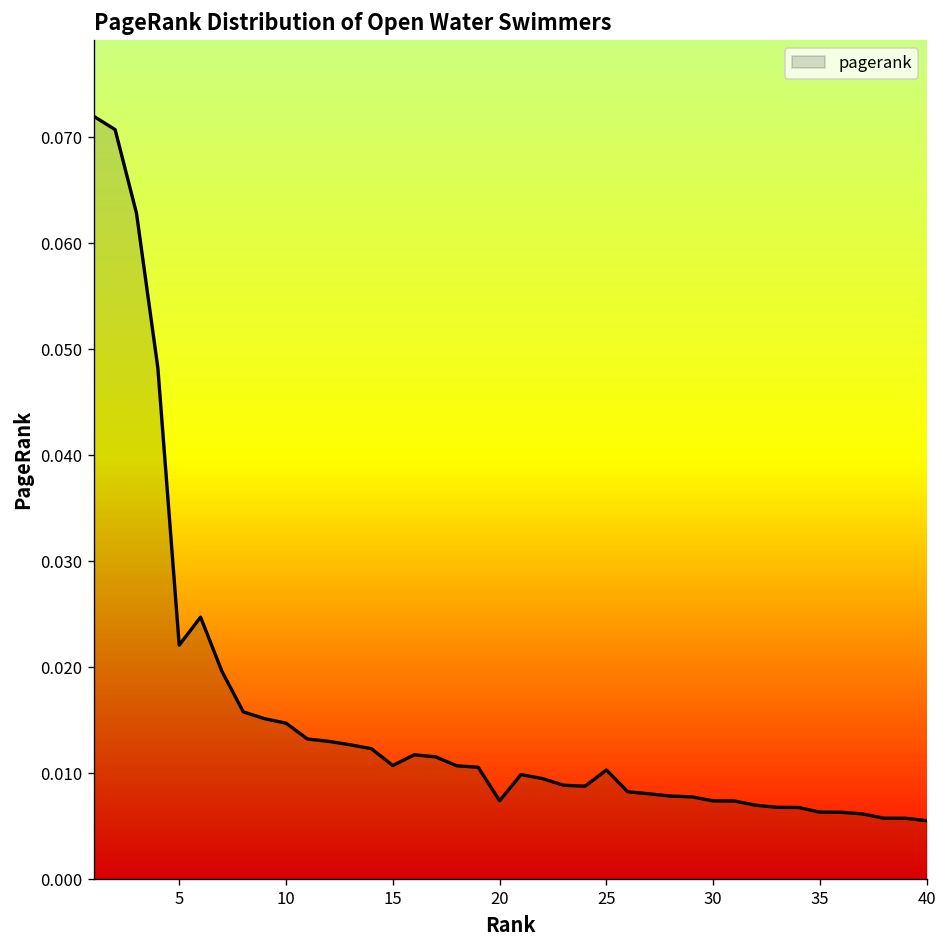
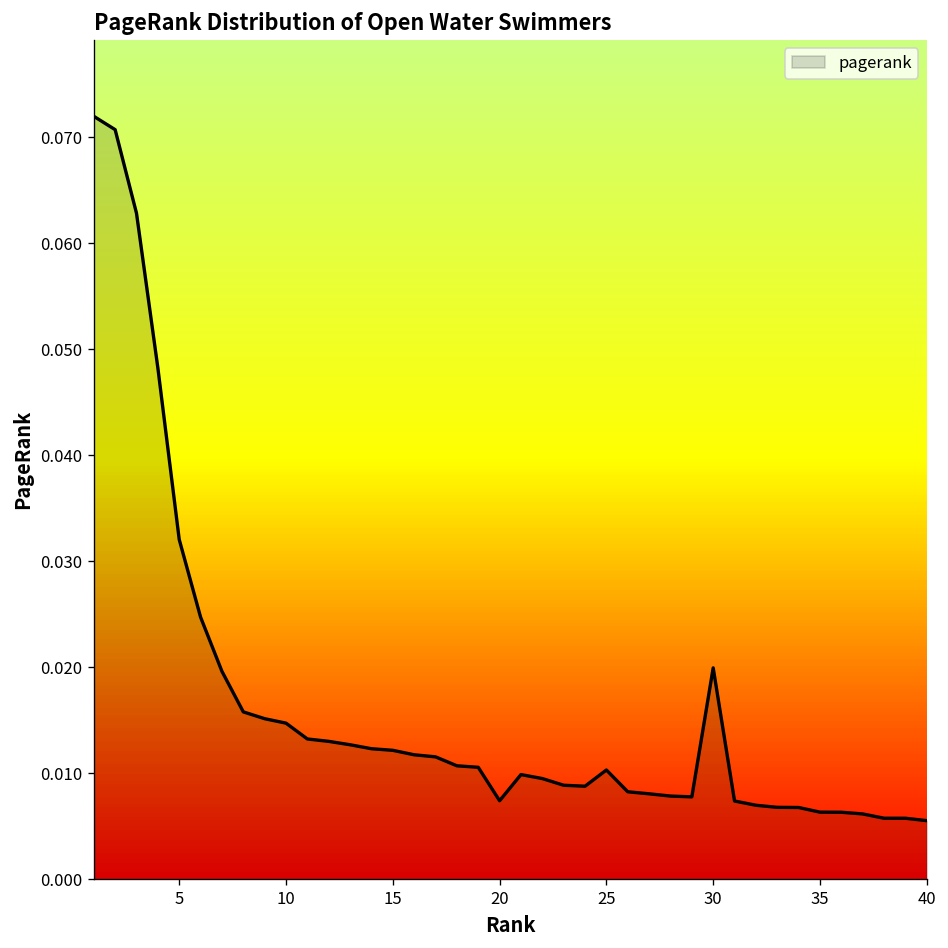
5: 0.022 -> 0.032
15: 0.011 -> 0.012
30: 0.007 -> 0.020
